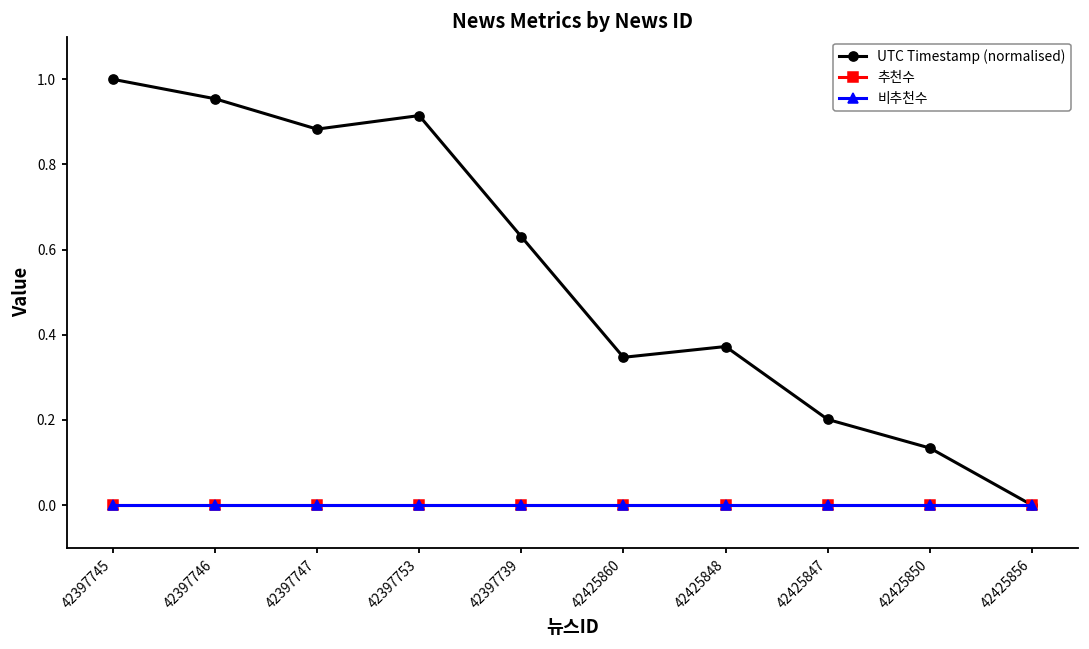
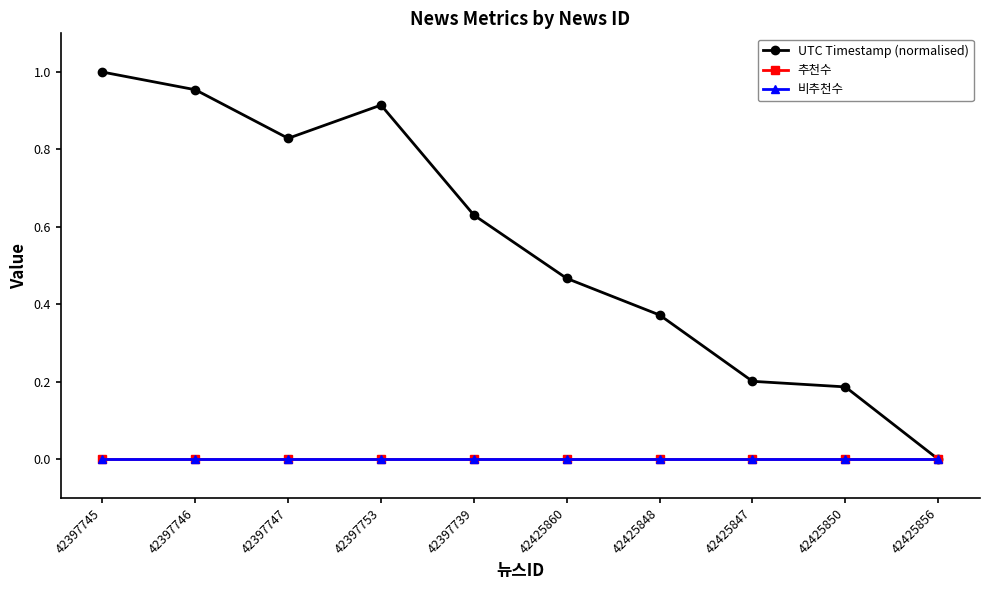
UTC Timestamp (normalised), 42397747: 0.88 -> 0.83
UTC Timestamp (normalised), 42425860: 0.35 -> 0.47
UTC Timestamp (normalised), 42425850: 0.13 -> 0.19
